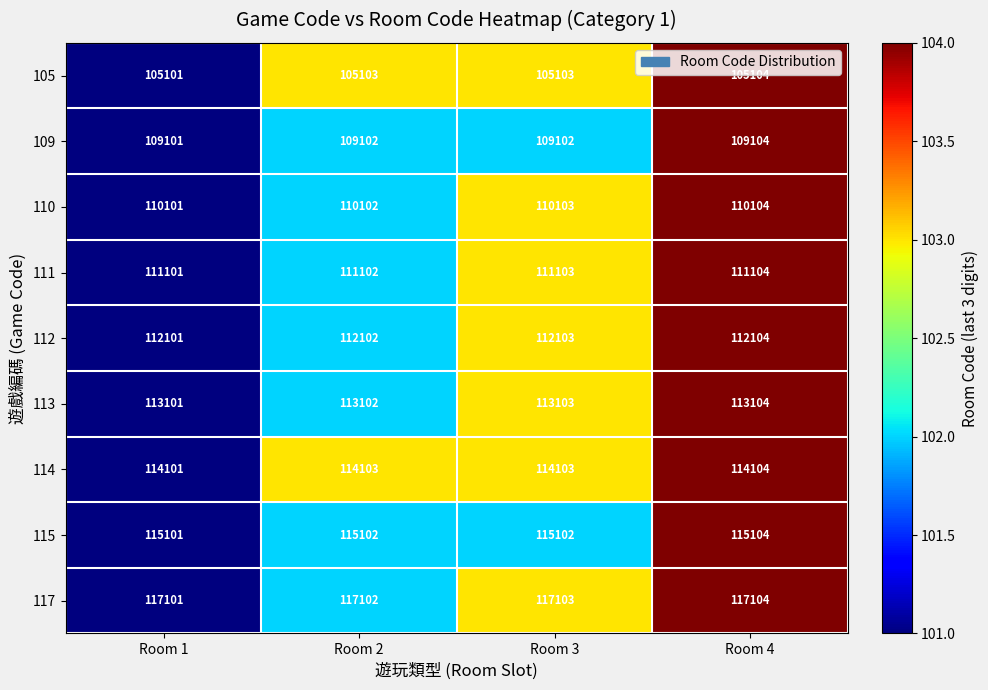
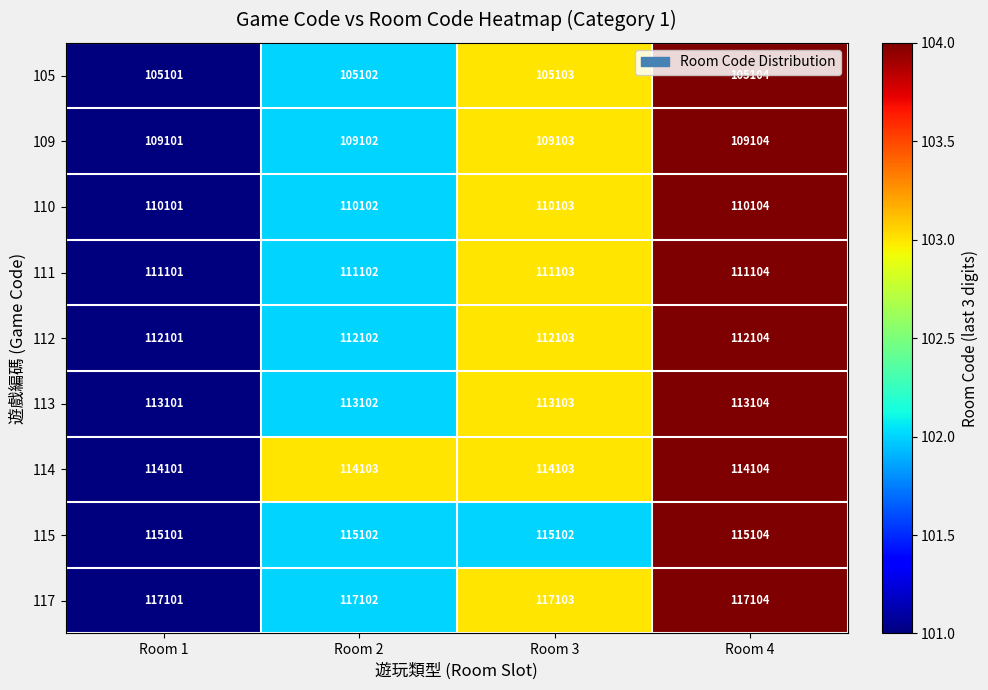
105, Room 2: 105103 -> 105102
109, Room 3: 109102 -> 109103
